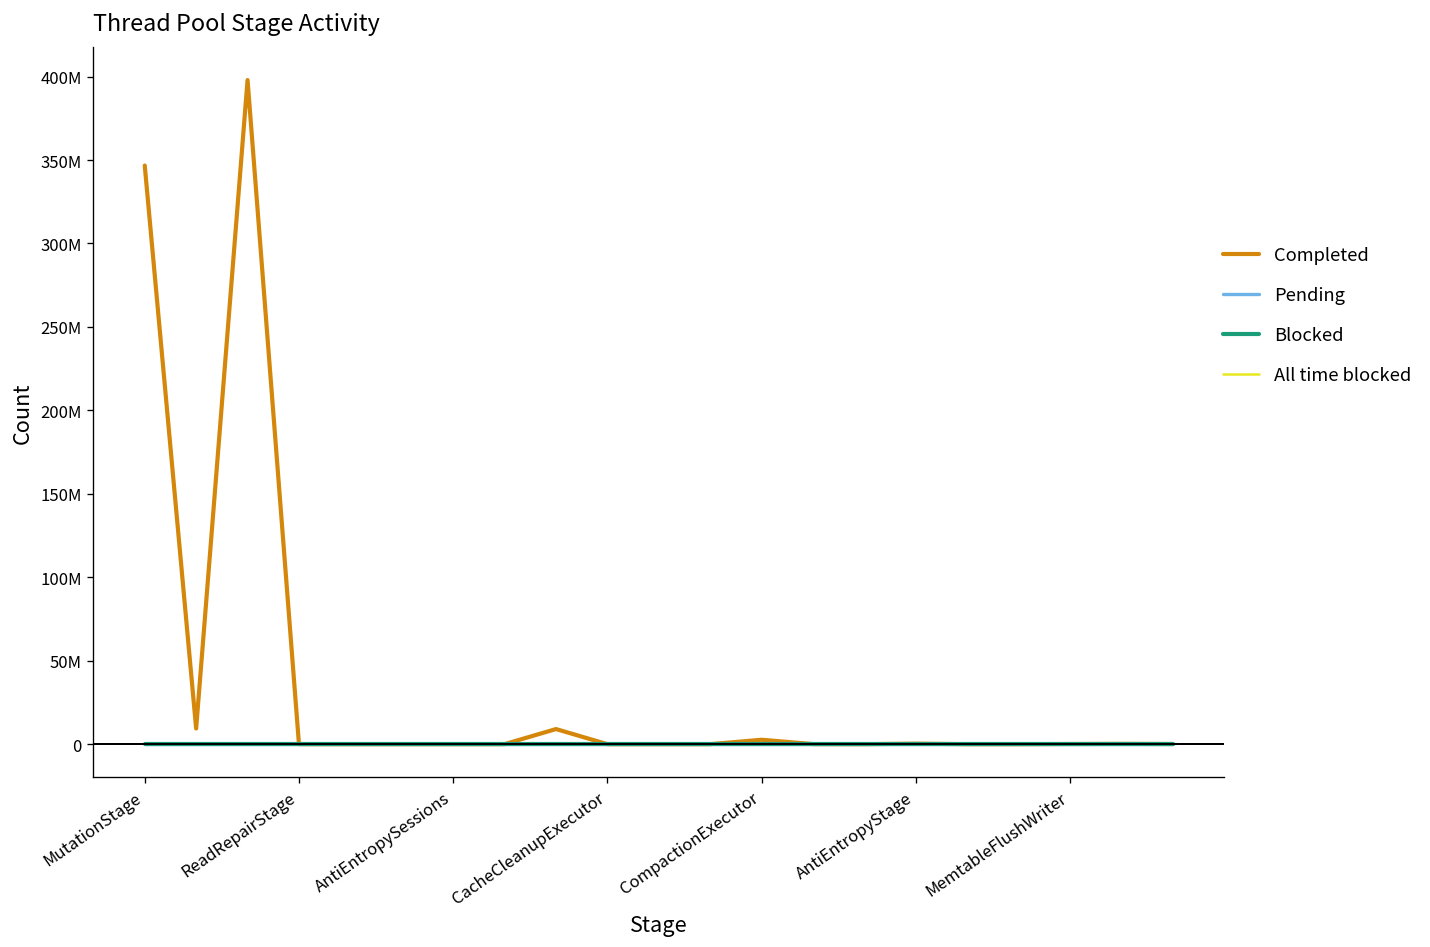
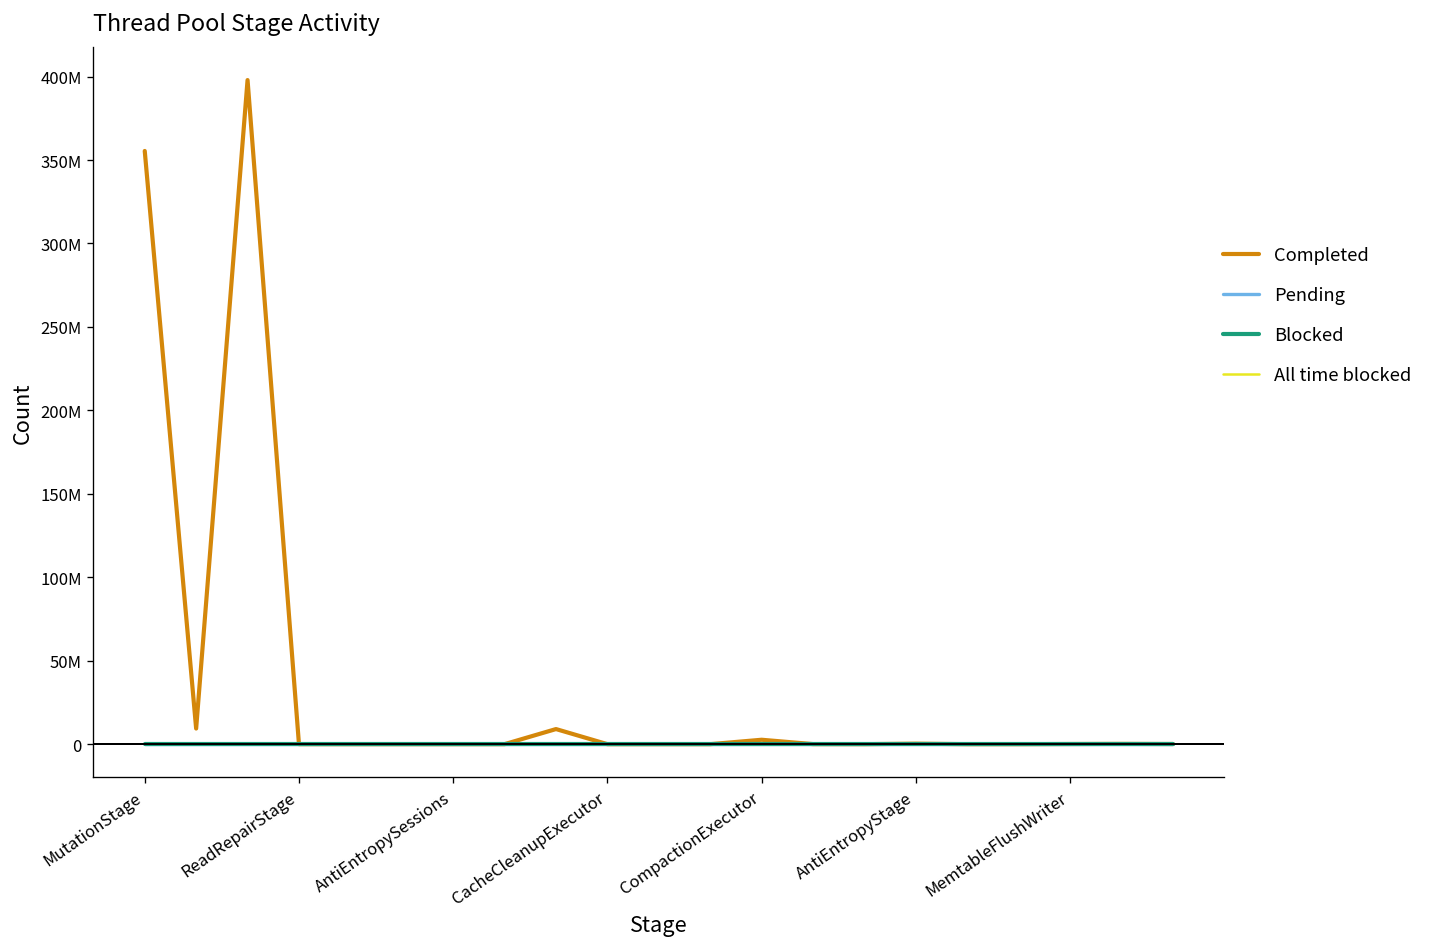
Completed, MutationStage: 347000000 -> 355000000
